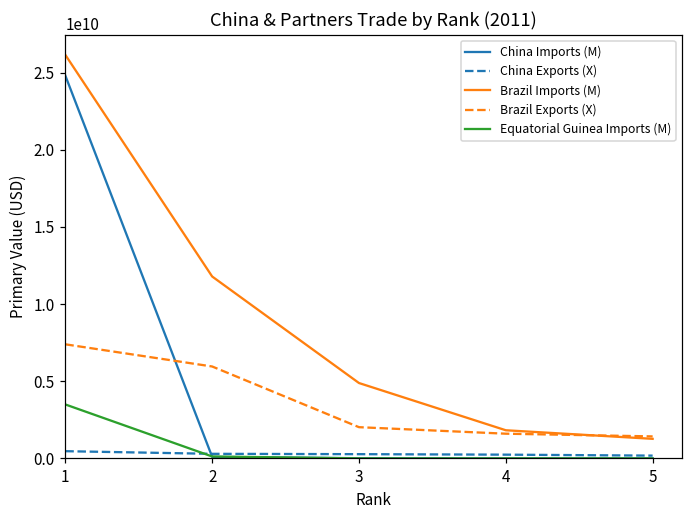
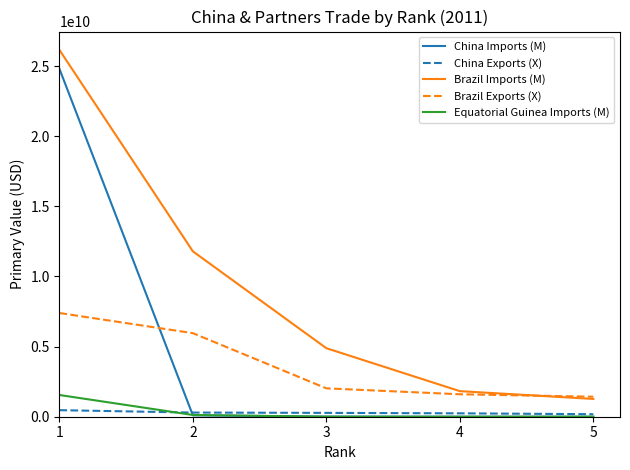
Equatorial Guinea Imports (M), 1: 3500000000 -> 1500000000
